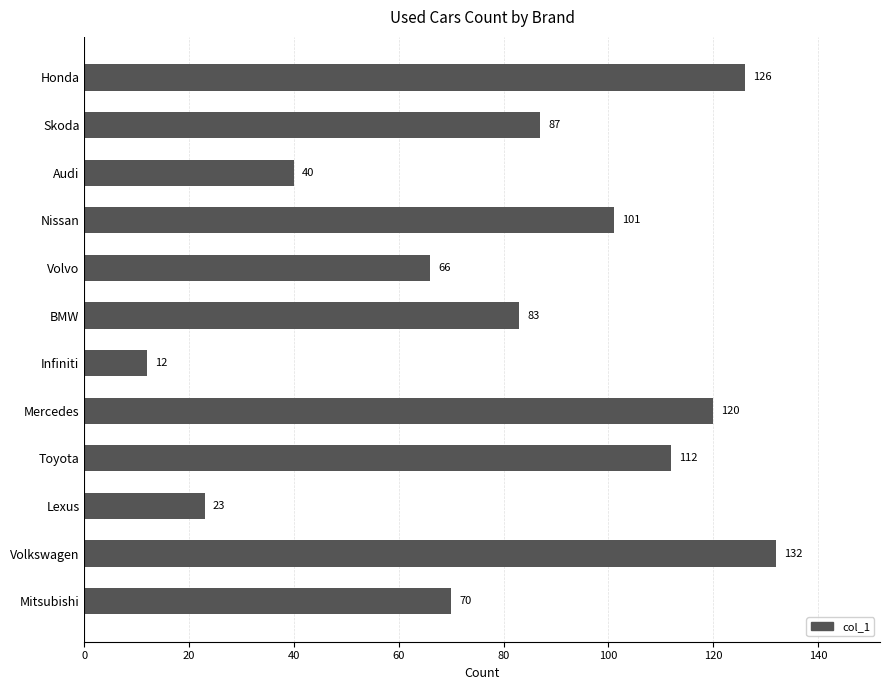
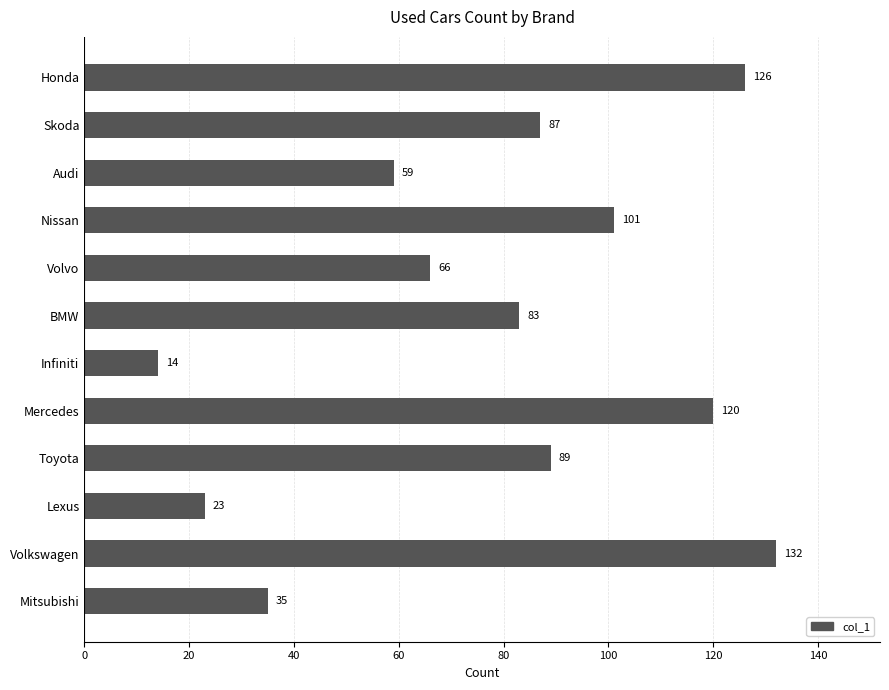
Audi: 40 -> 59
Infiniti: 12 -> 14
Toyota: 112 -> 89
Mitsubishi: 70 -> 35
